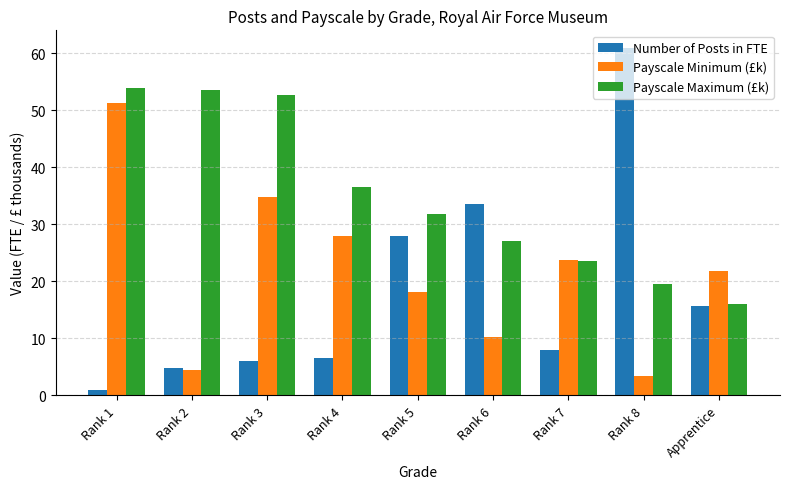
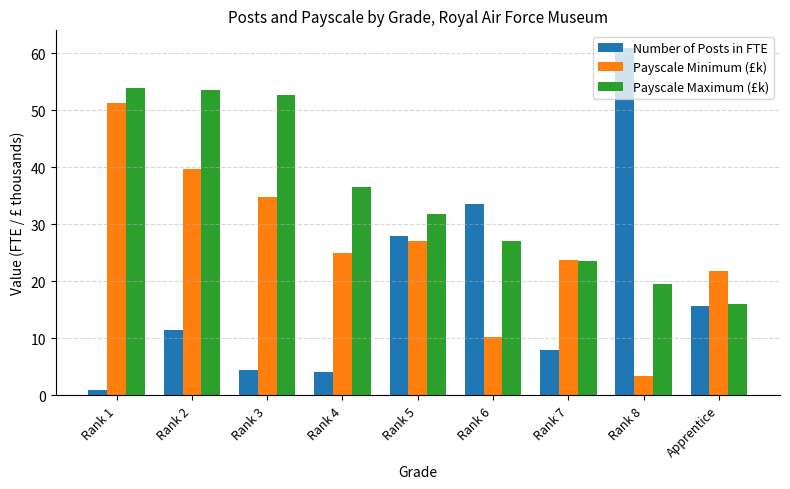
Number of Posts in FTE, Rank 2: 5 -> 12
Payscale Minimum (£k), Rank 2: 4 -> 40
Number of Posts in FTE, Rank 3: 6 -> 5
Number of Posts in FTE, Rank 4: 7 -> 4
Payscale Minimum (£k), Rank 4: 28 -> 25
Payscale Minimum (£k), Rank 5: 18 -> 27
